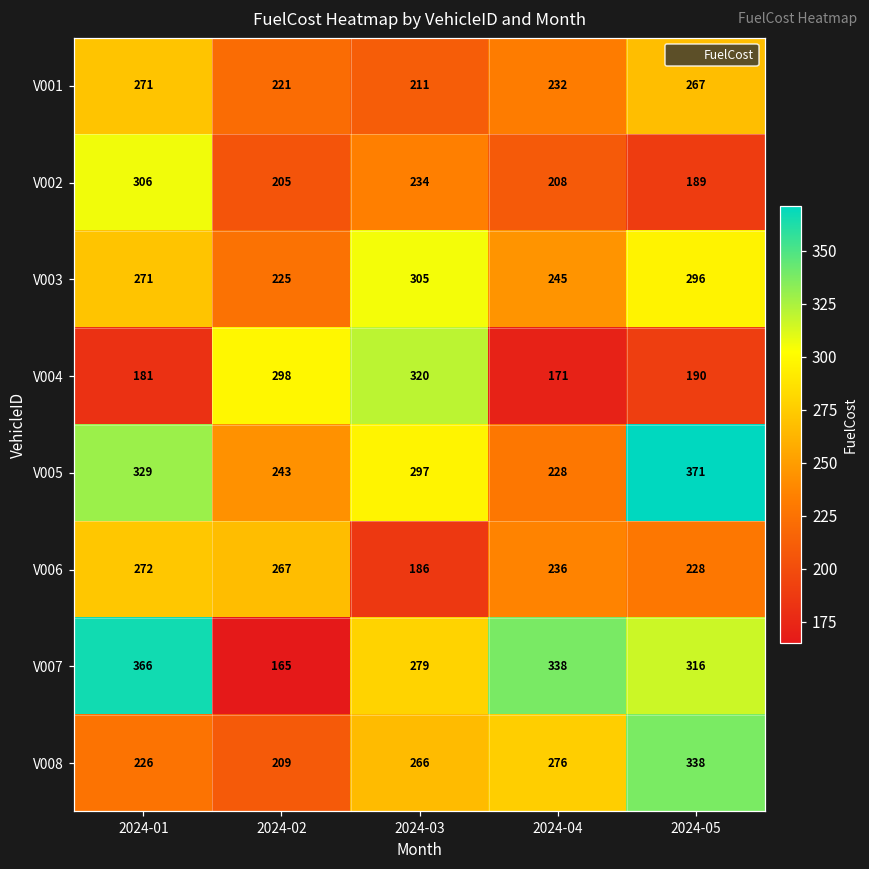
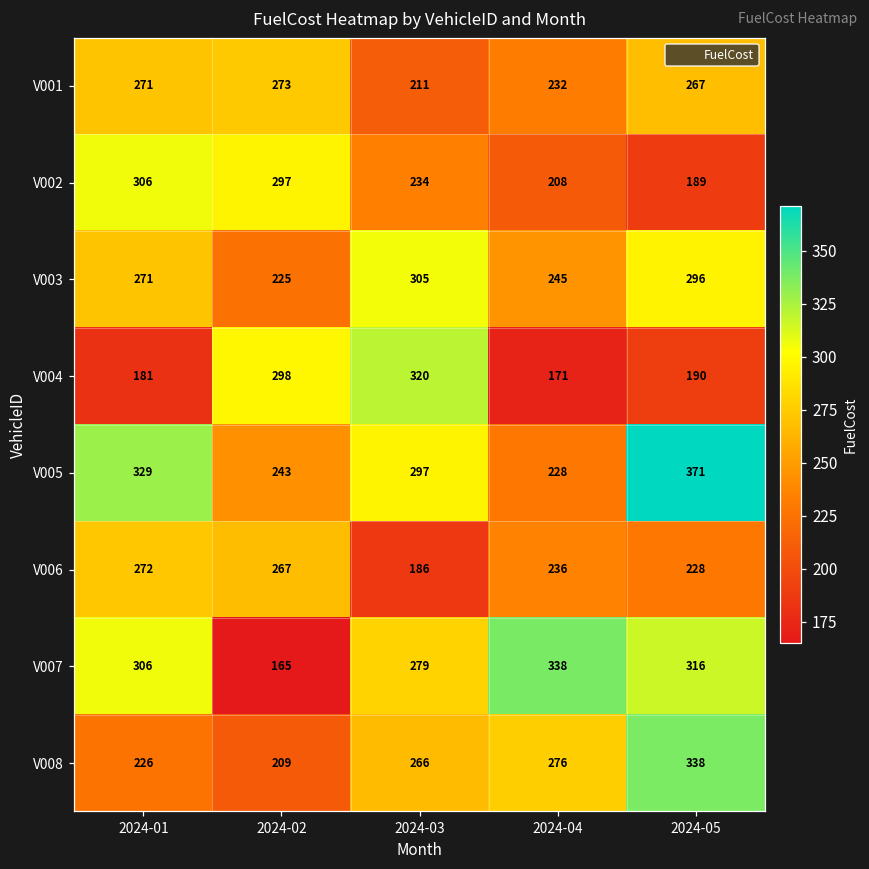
V001, 2024-02: 221 -> 273
V002, 2024-02: 205 -> 297
V007, 2024-01: 366 -> 306
